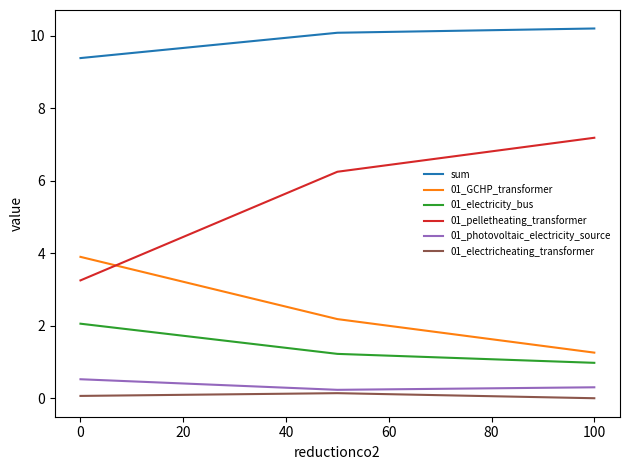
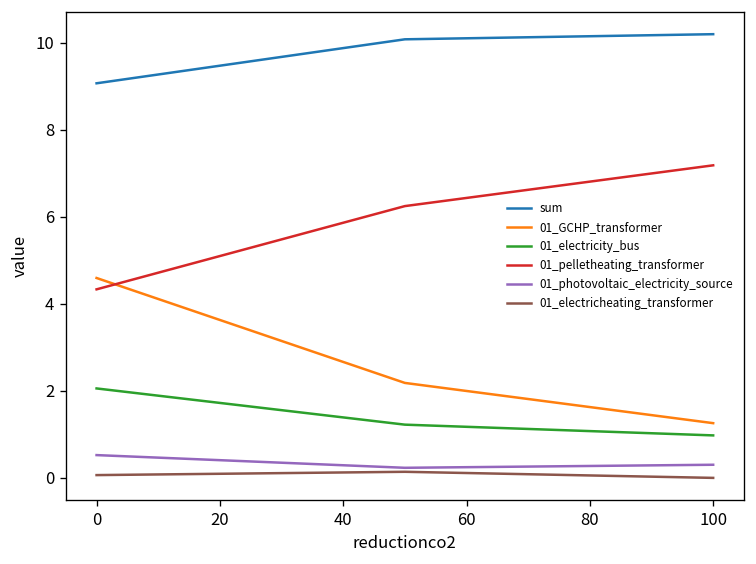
sum, 0: 9.4 -> 9.1
01_GCHP_transformer, 0: 3.9 -> 4.6
01_pelletheating_transformer, 0: 3.3 -> 4.3
